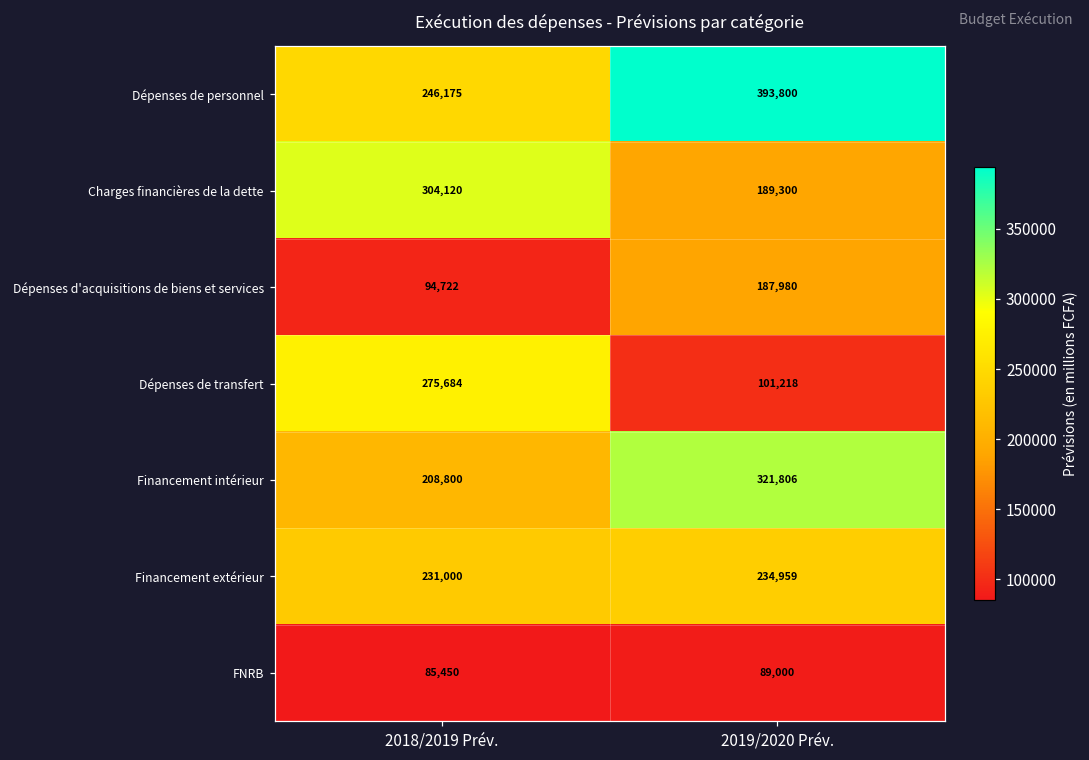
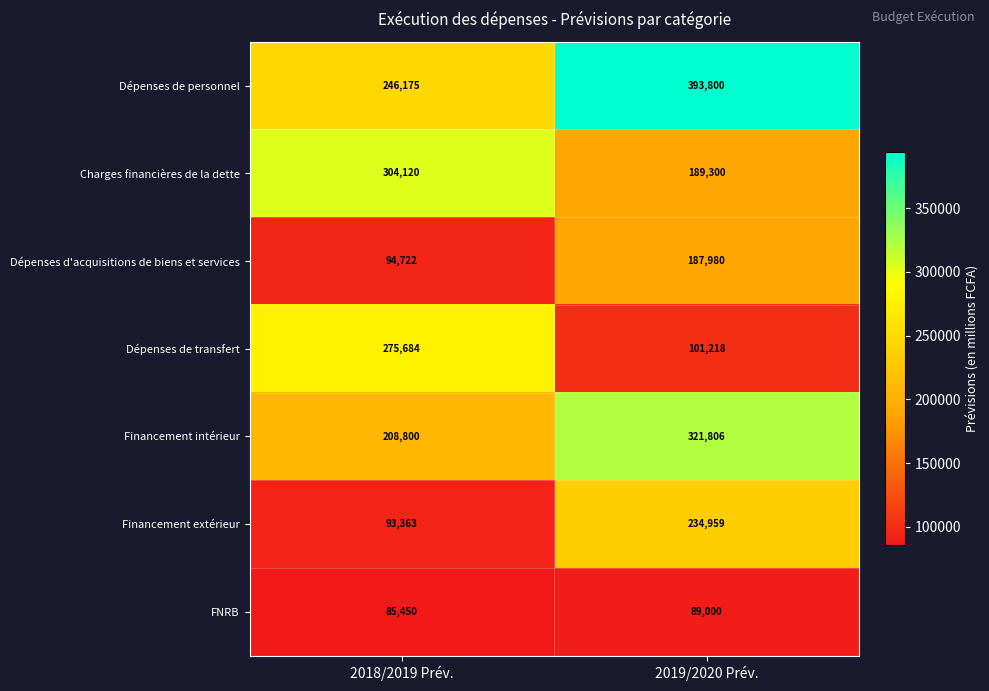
Financement extérieur, 2018/2019 Prév.: 231,000 -> 93,363
